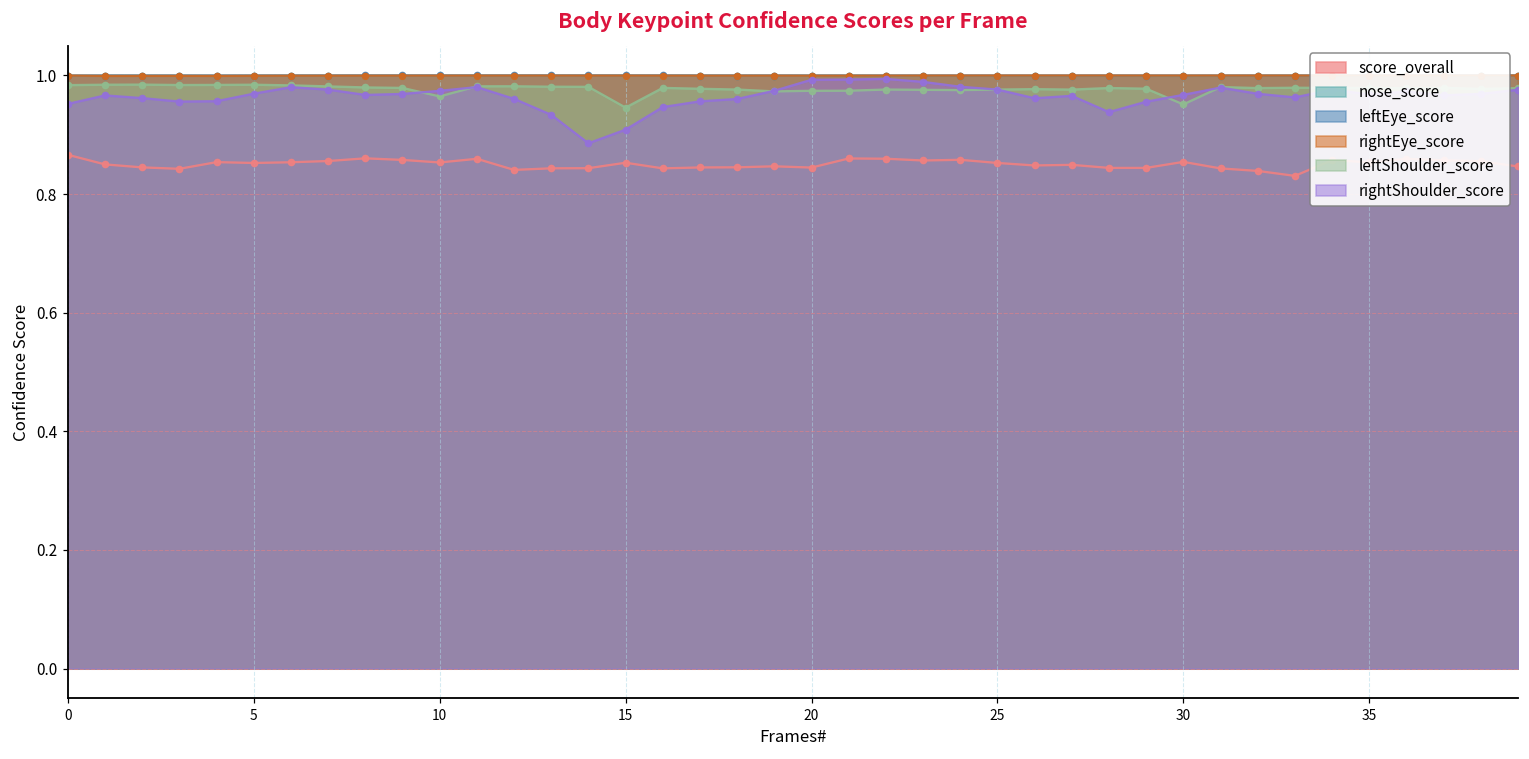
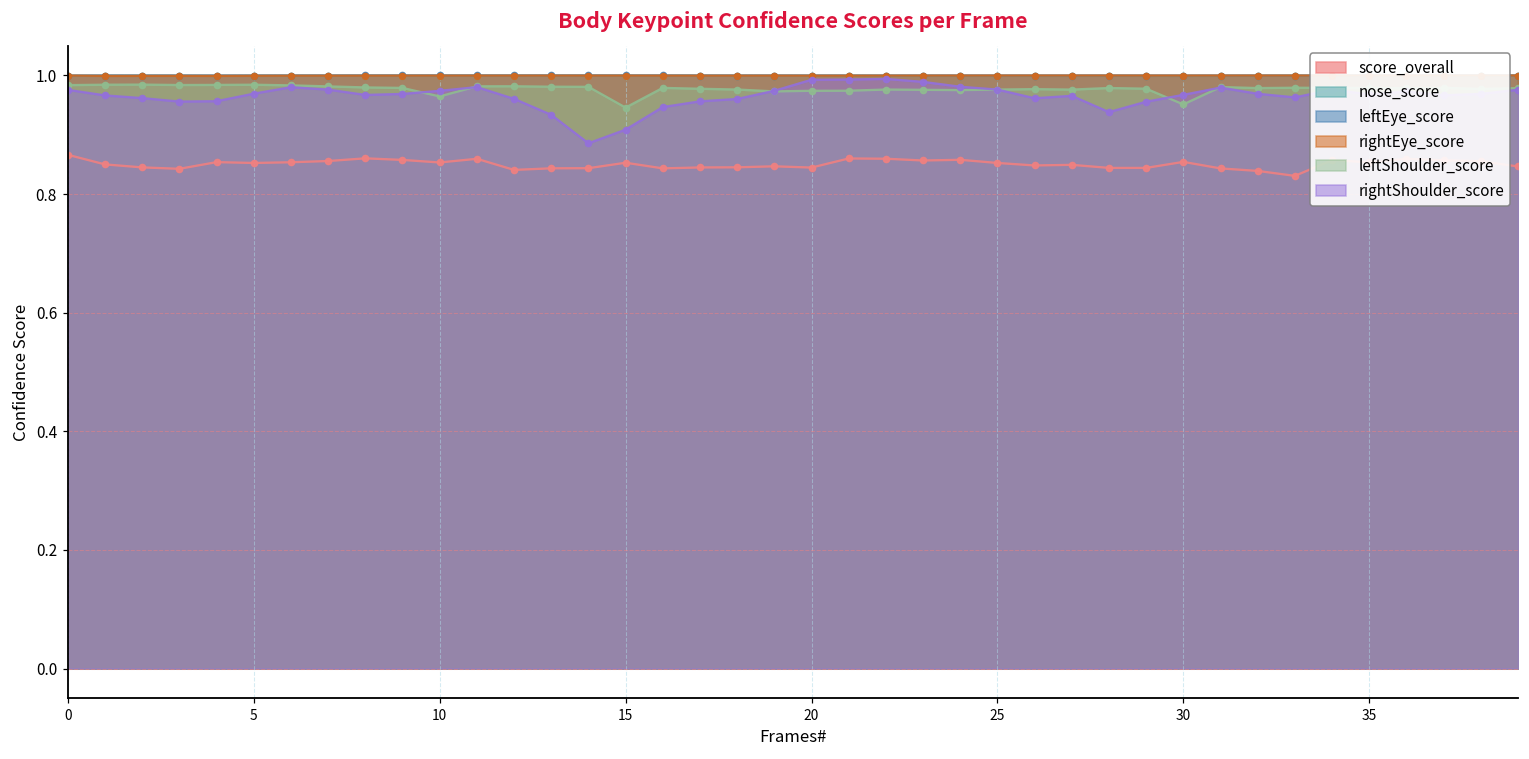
rightShoulder_score, 0: 0.95 -> 0.98
